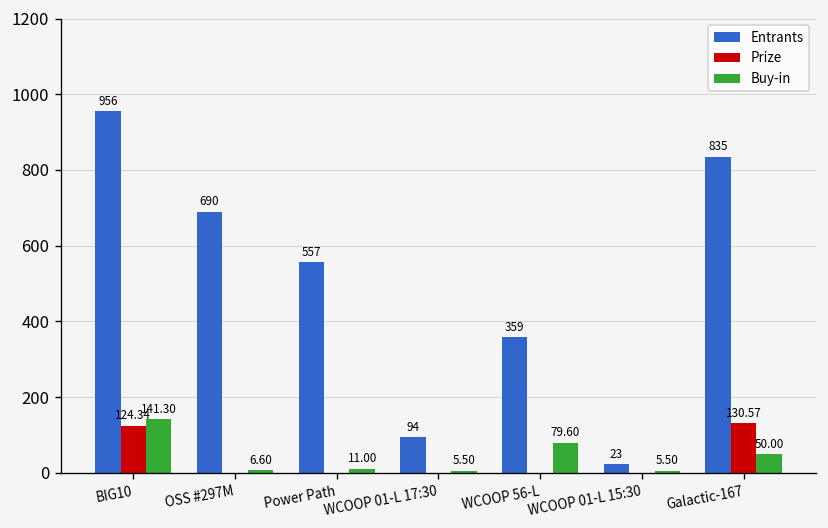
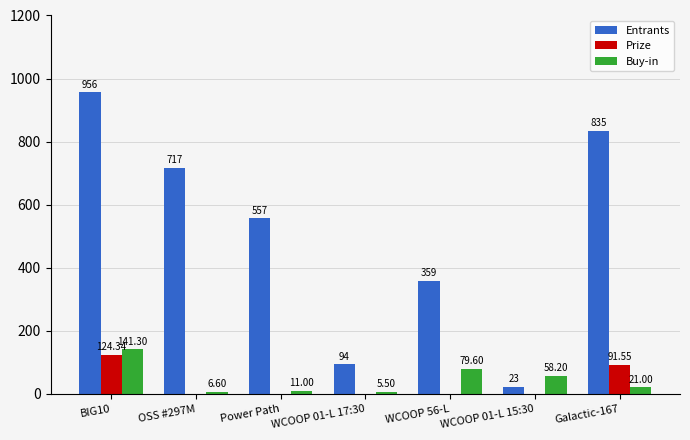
Entrants, OSS #297M: 690 -> 717
Buy-in, WCOOP 01-L 15:30: 5.50 -> 58.20
Prize, Galactic-167: 130.57 -> 91.55
Buy-in, Galactic-167: 50.00 -> 21.00
